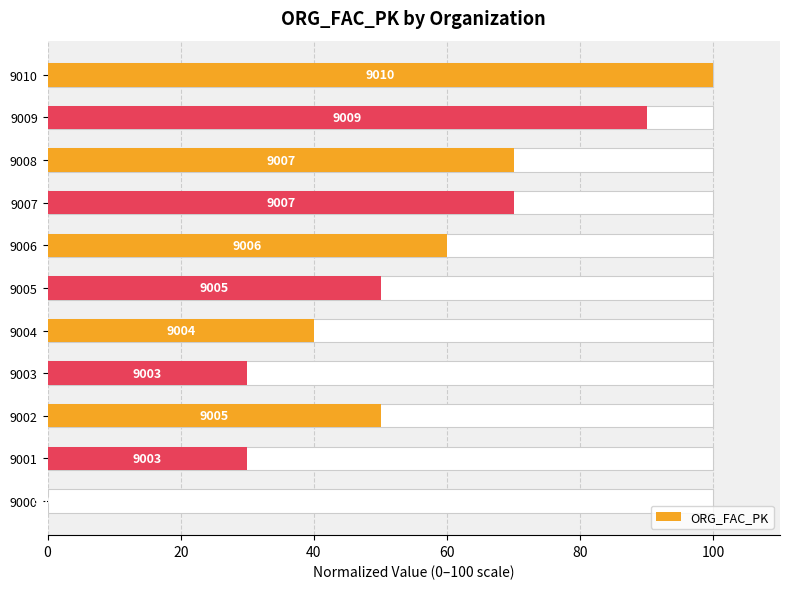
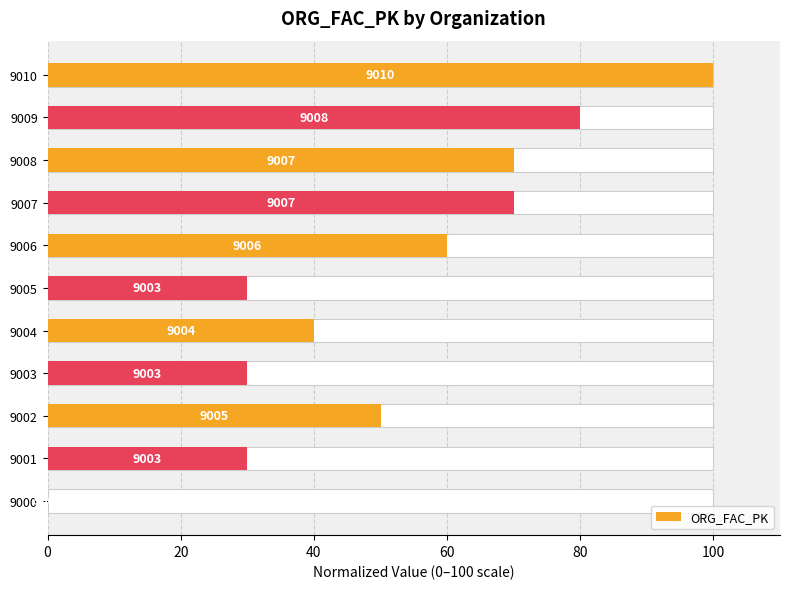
ORG_FAC_PK, 9009: 9009 -> 9008
ORG_FAC_PK, 9005: 9005 -> 9003
